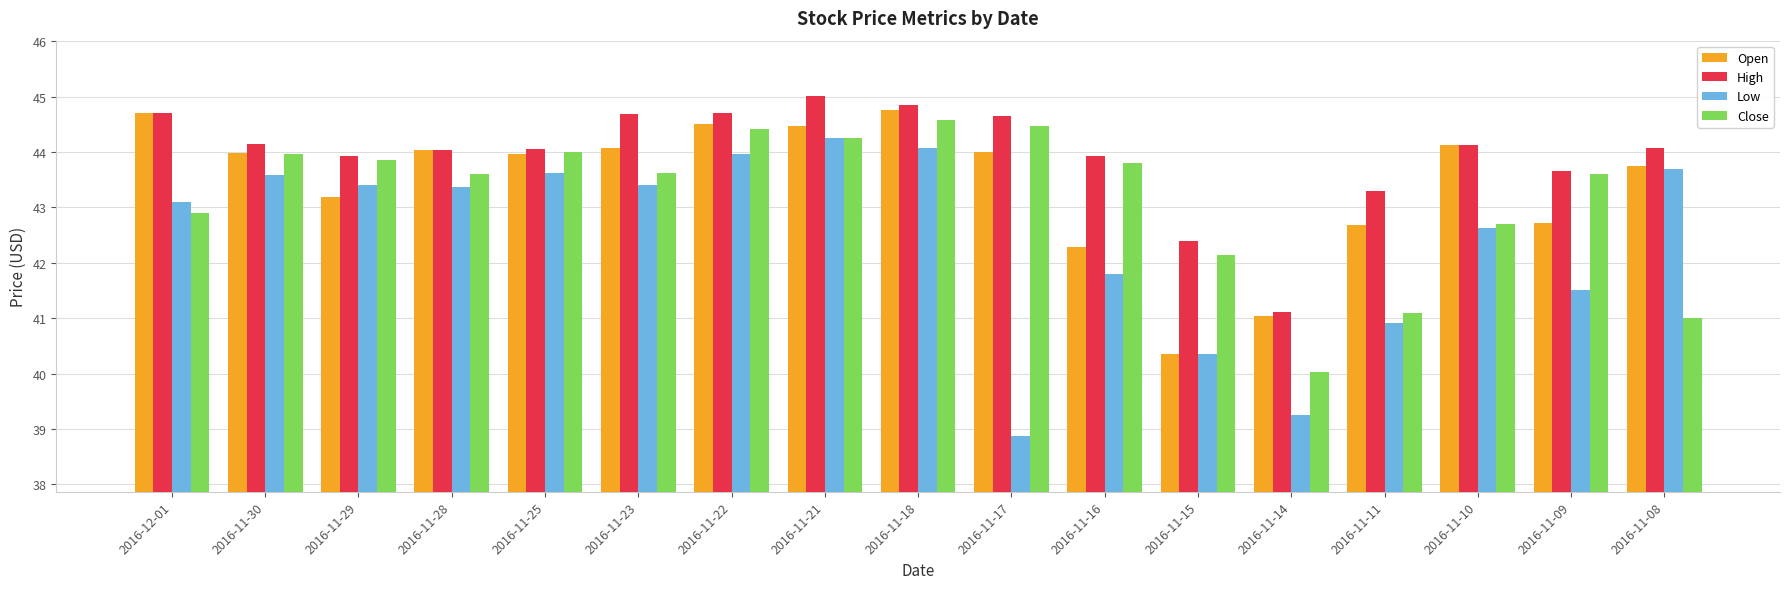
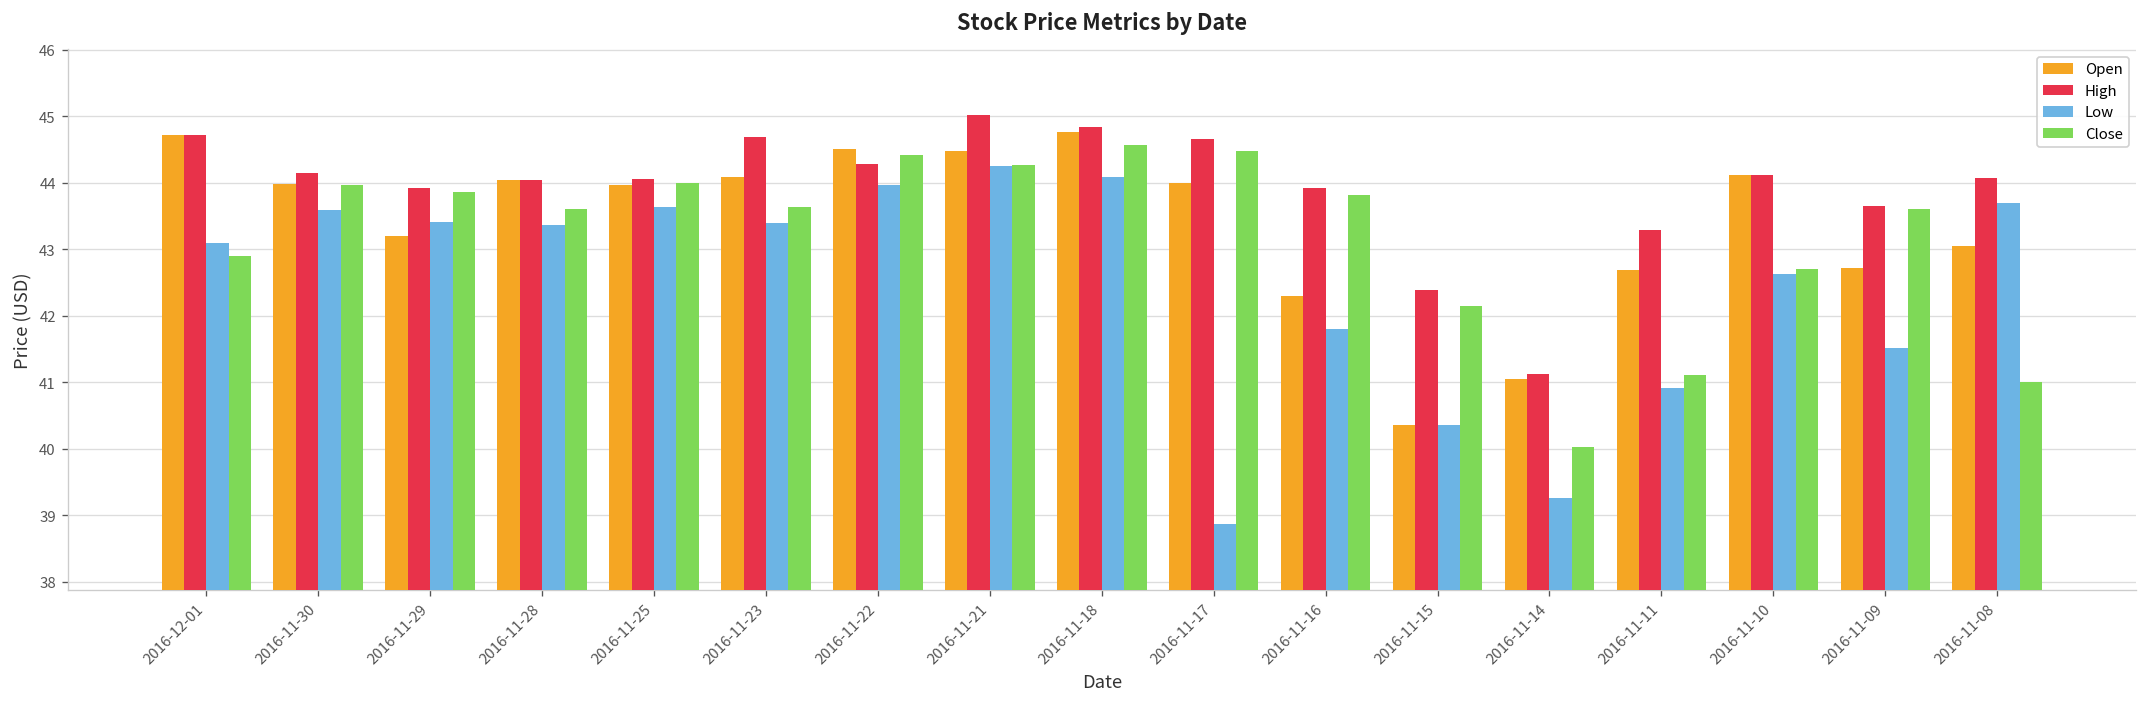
High, 2016-11-22: 44.7 -> 44.3
Open, 2016-11-08: 43.7 -> 43.0
